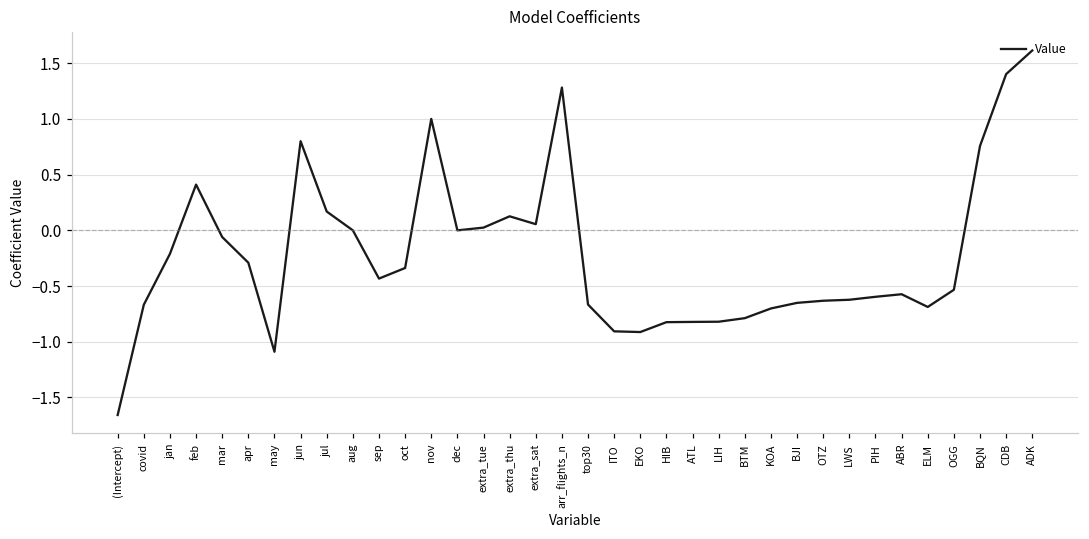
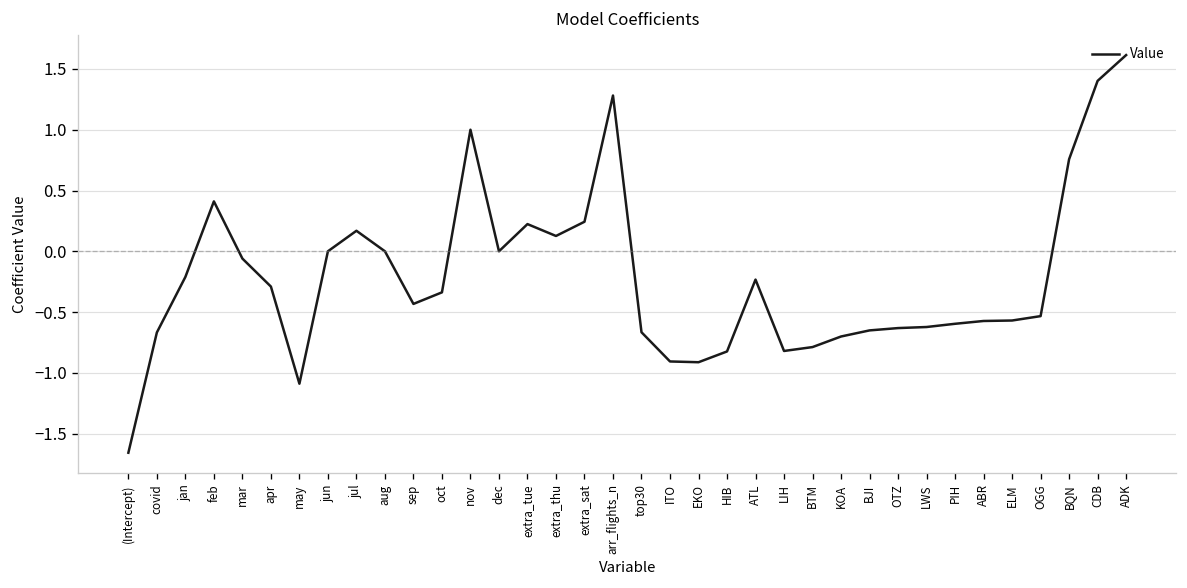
jun: 0.8 -> 0.0
extra_tue: 0.02 -> 0.22
extra_sat: 0.06 -> 0.24
ATL: -0.82 -> -0.23
ELM: -0.69 -> -0.57
